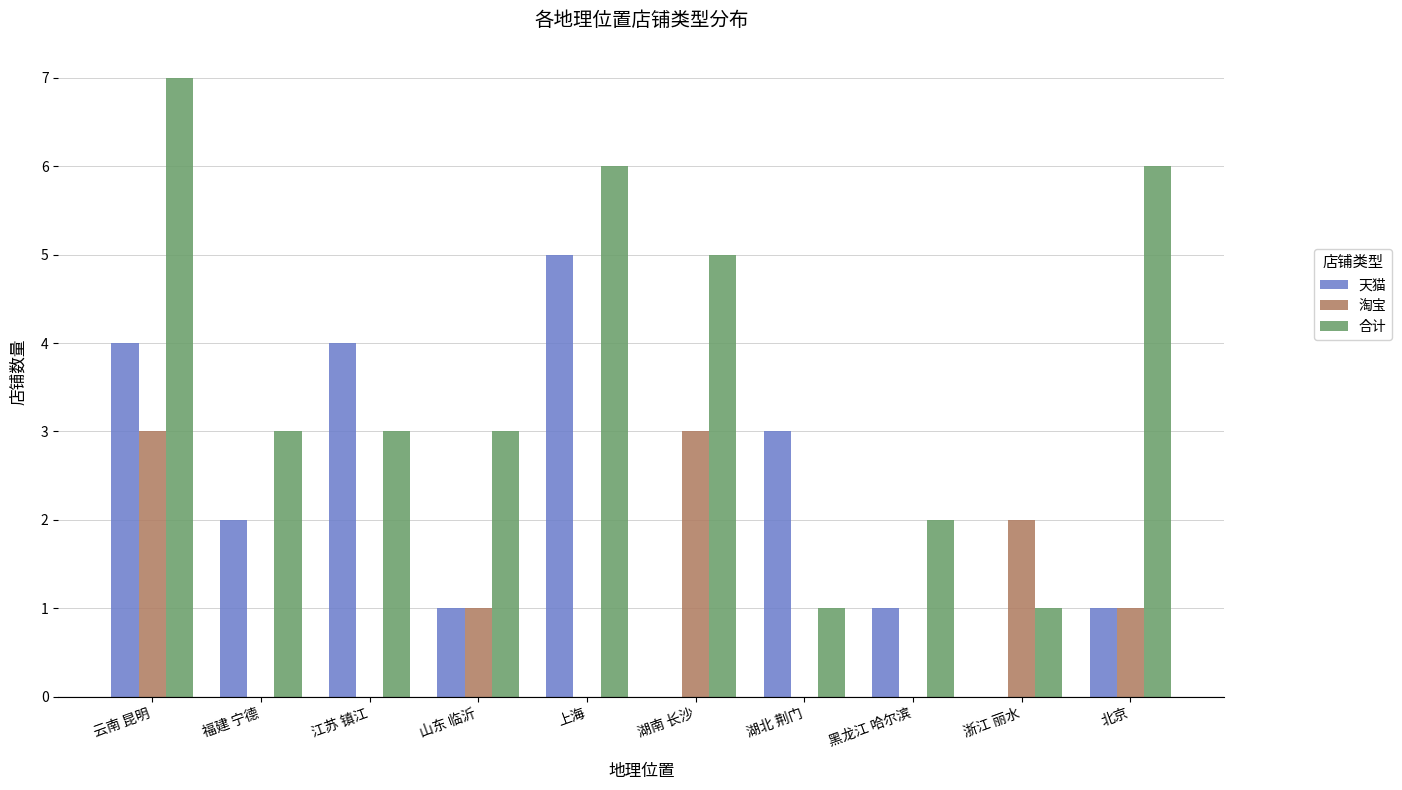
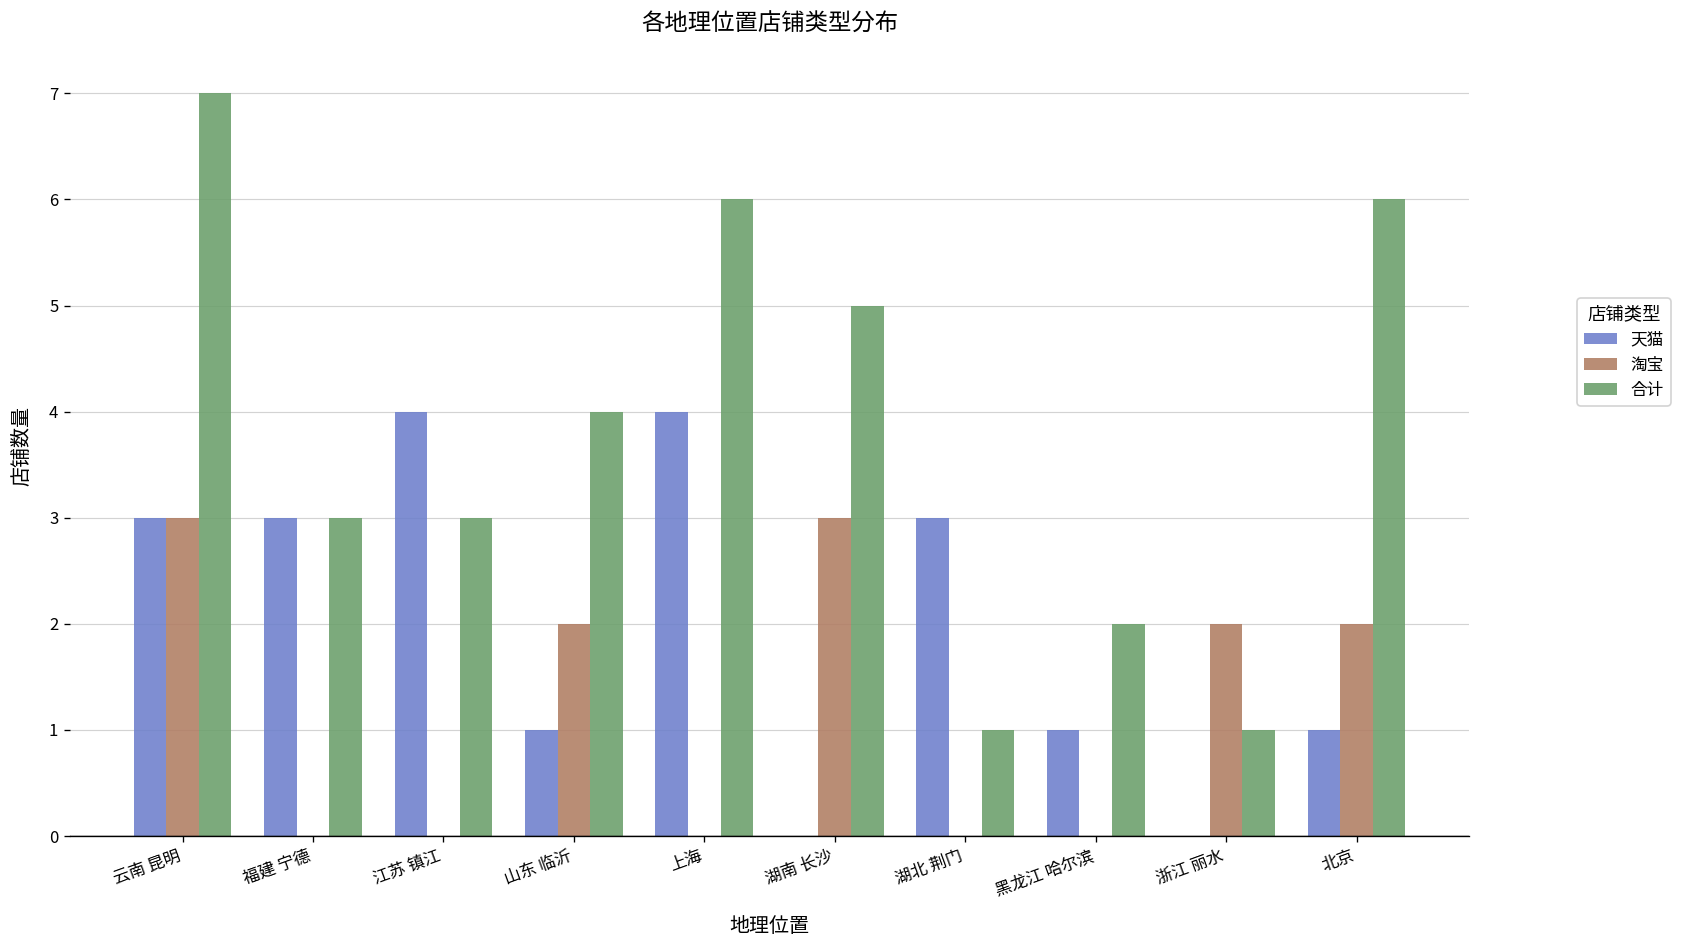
天猫, 云南 昆明: 4 -> 3
天猫, 福建 宁德: 2 -> 3
淘宝, 山东 临沂: 1 -> 2
合计, 山东 临沂: 3 -> 4
天猫, 上海: 5 -> 4
淘宝, 北京: 1 -> 2
